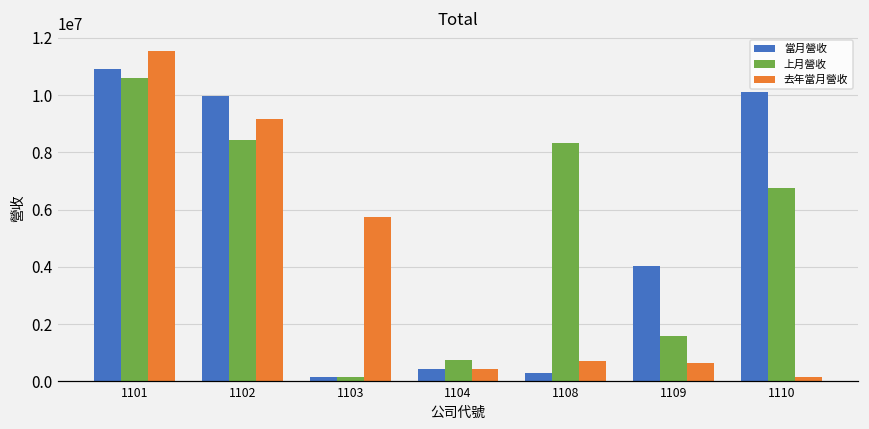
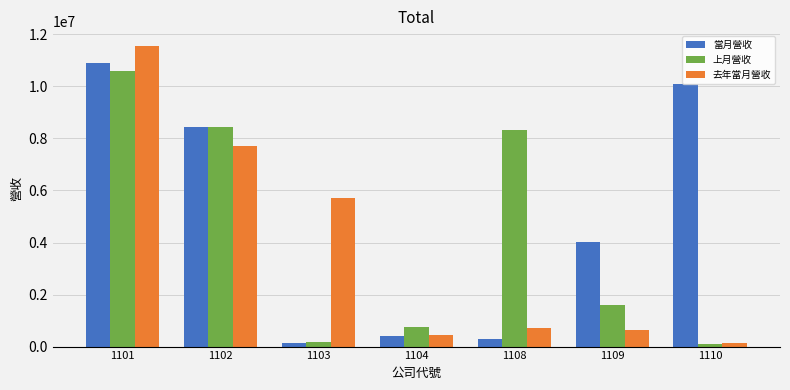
當月營收, 1102: 10000000 -> 8400000
去年當月營收, 1102: 9200000 -> 7700000
上月營收, 1110: 6700000 -> 100000
